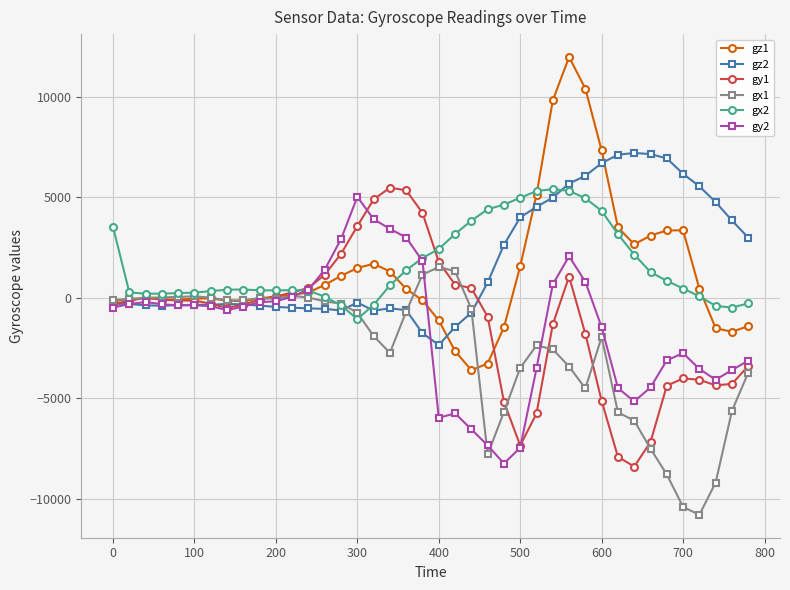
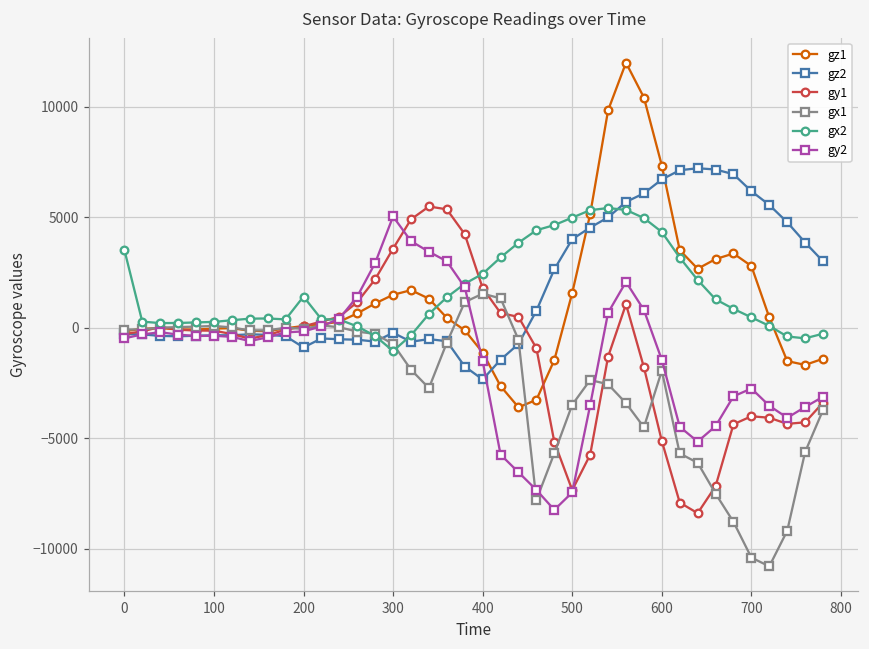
gz2, 200: -400 -> -900
gx2, 200: 400 -> 1400
gy2, 400: -6000 -> -1500
gz1, 700: 3400 -> 2800
